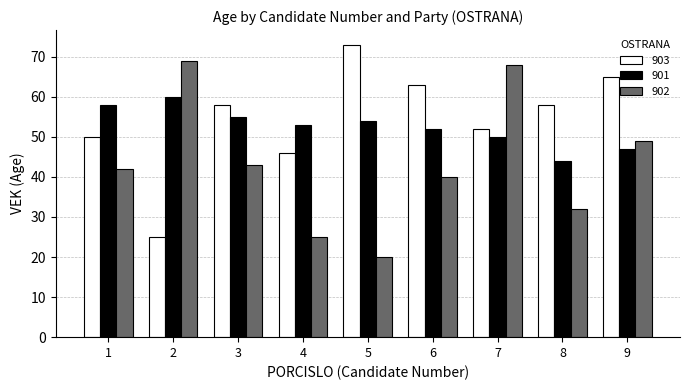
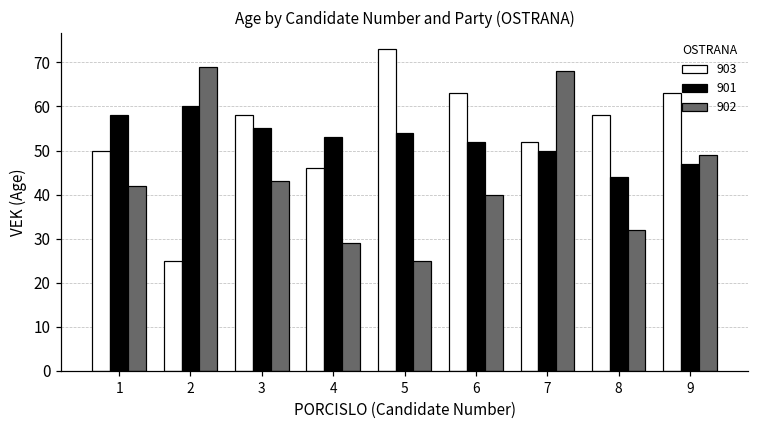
902, 4: 25 -> 29
902, 5: 20 -> 25
903, 9: 65 -> 63
